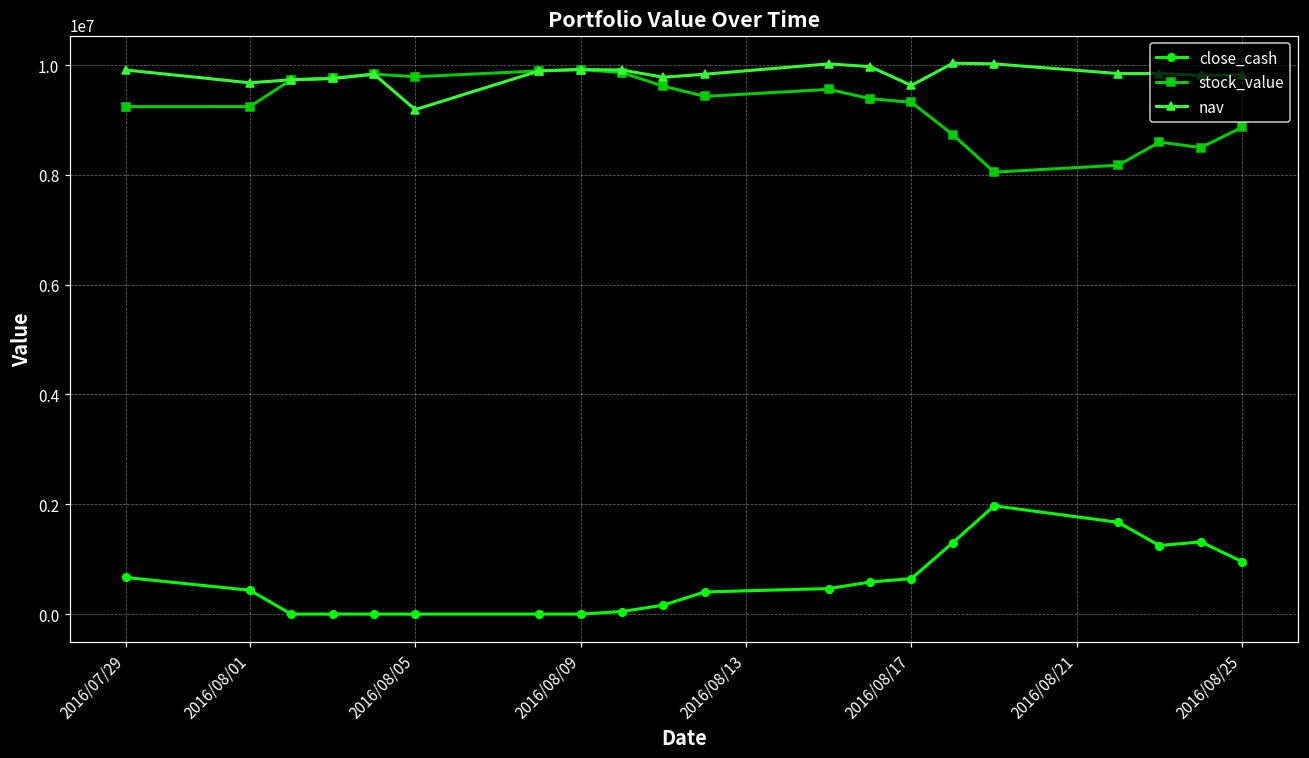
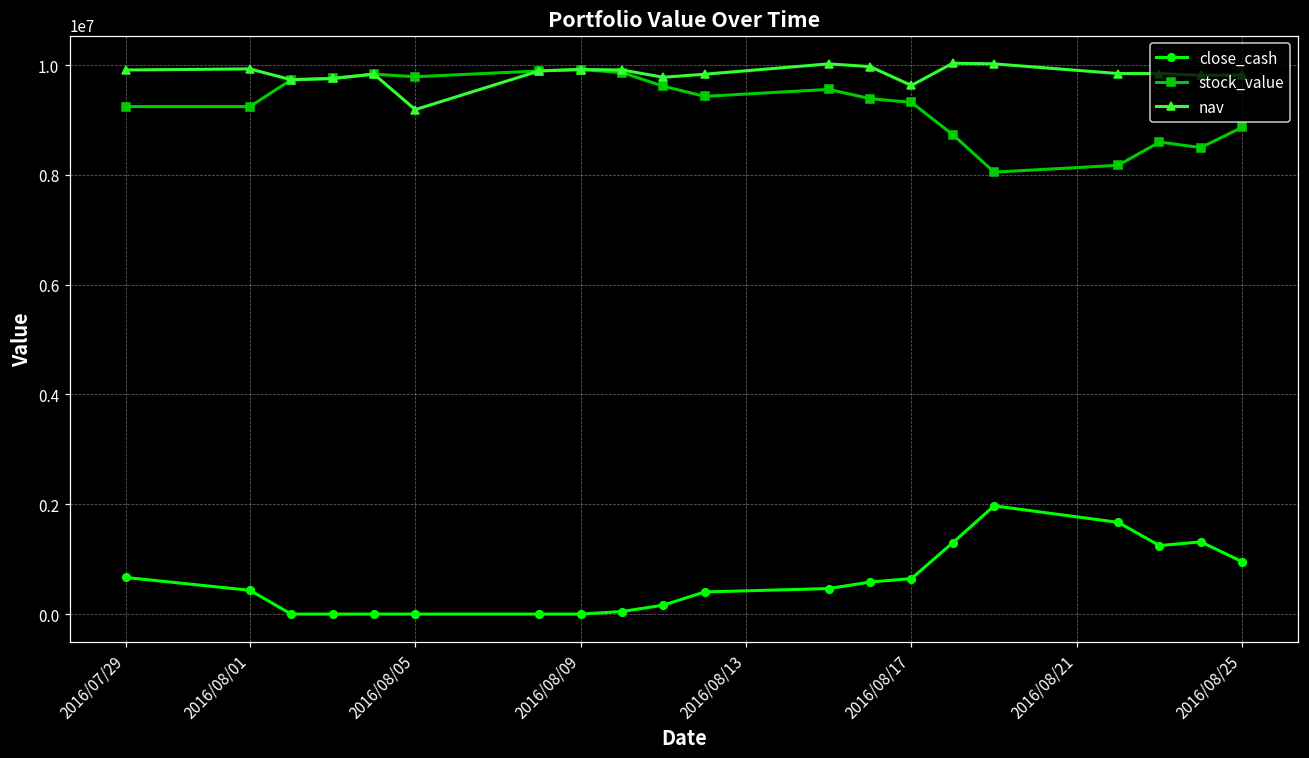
nav, 2016/08/01: 9700000 -> 9900000
